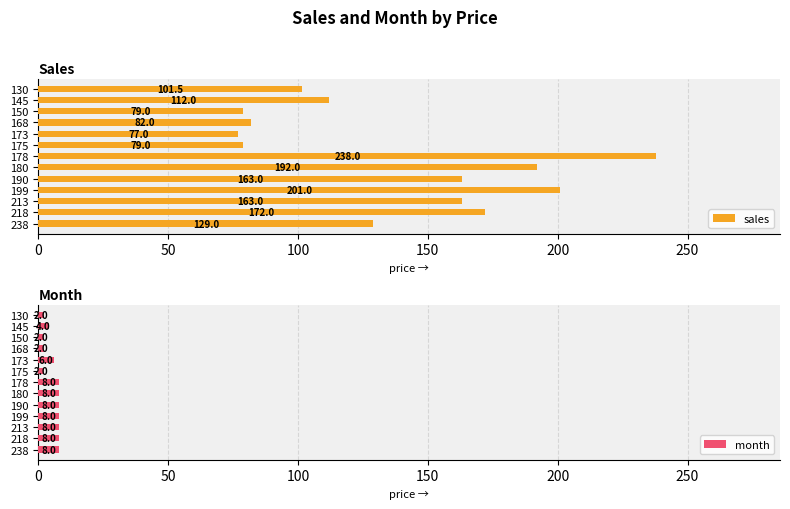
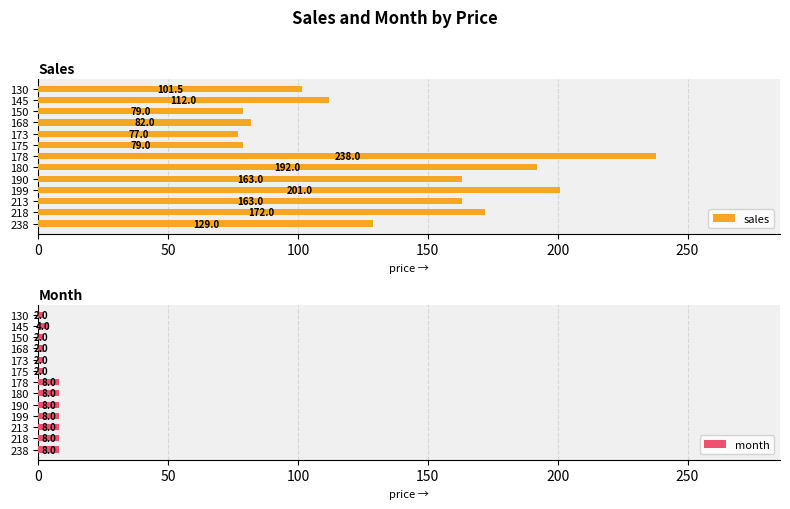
Month, 173: 6.0 -> 2.0
